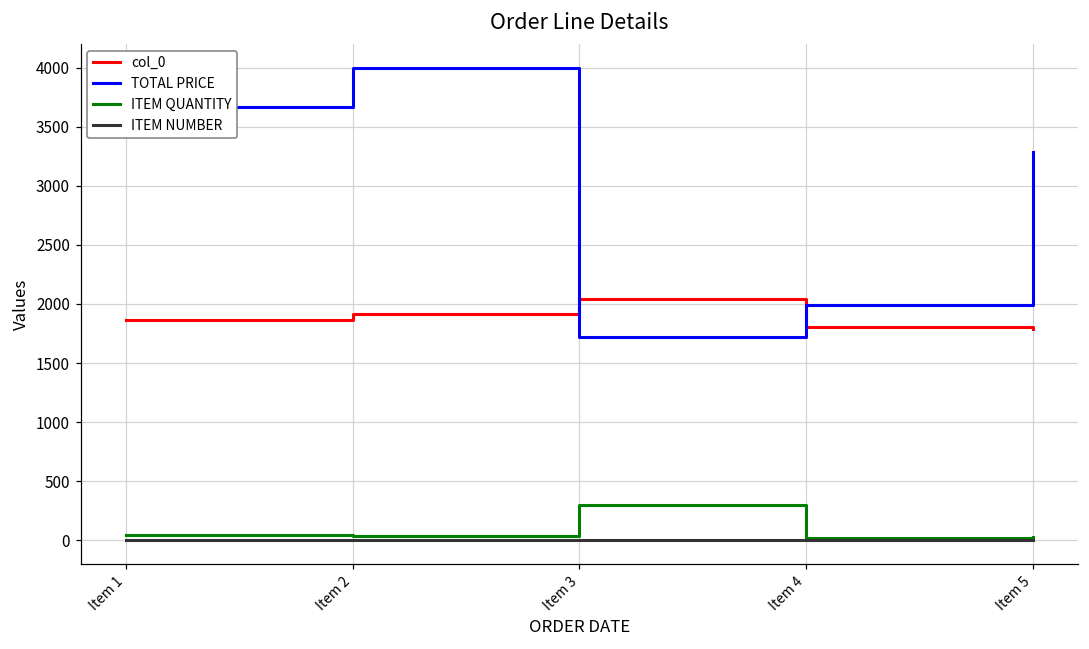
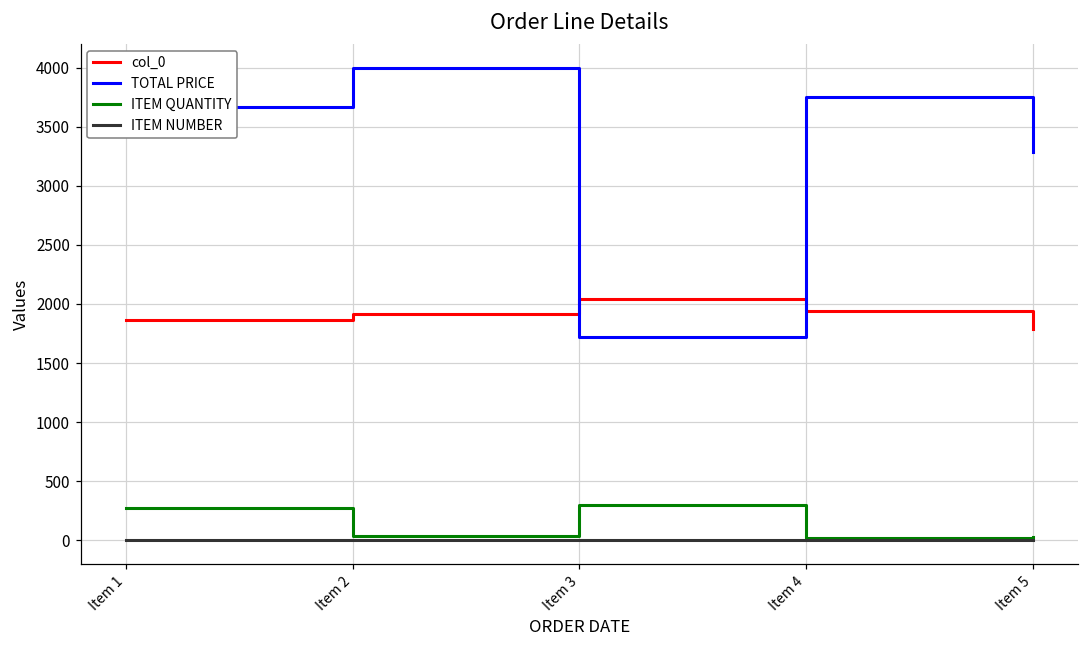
ITEM QUANTITY, Item 1: 50 -> 270
col_0, Item 4: 1810 -> 1940
TOTAL PRICE, Item 4: 1990 -> 3750
